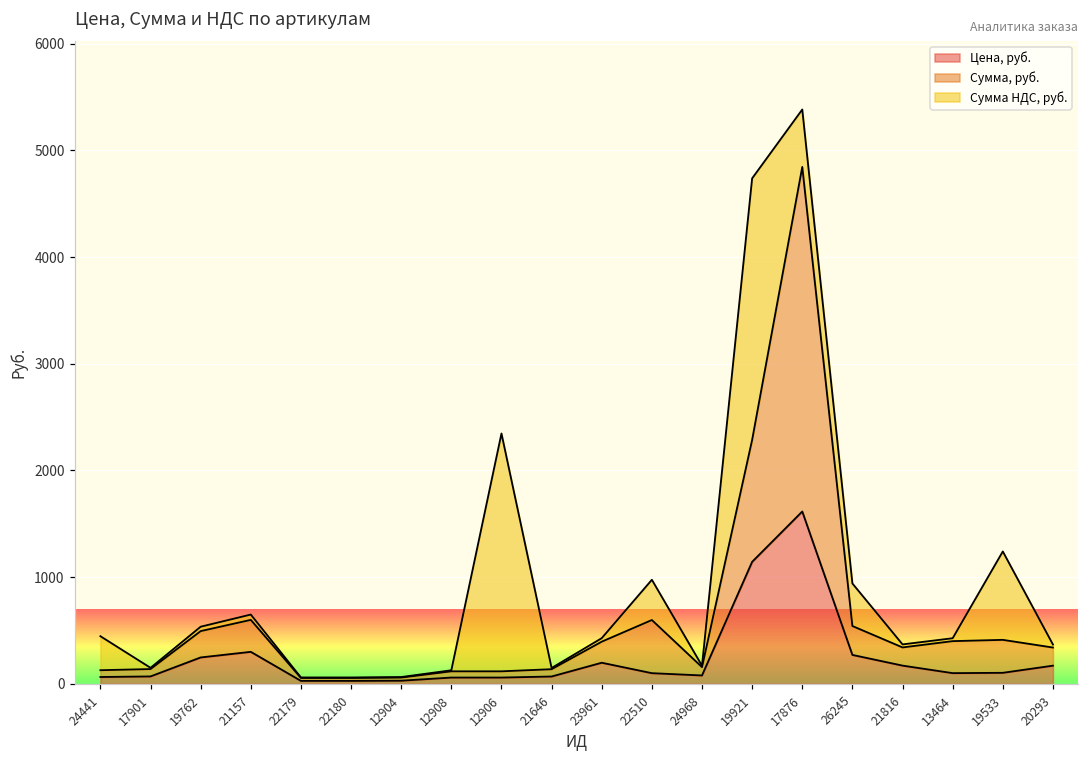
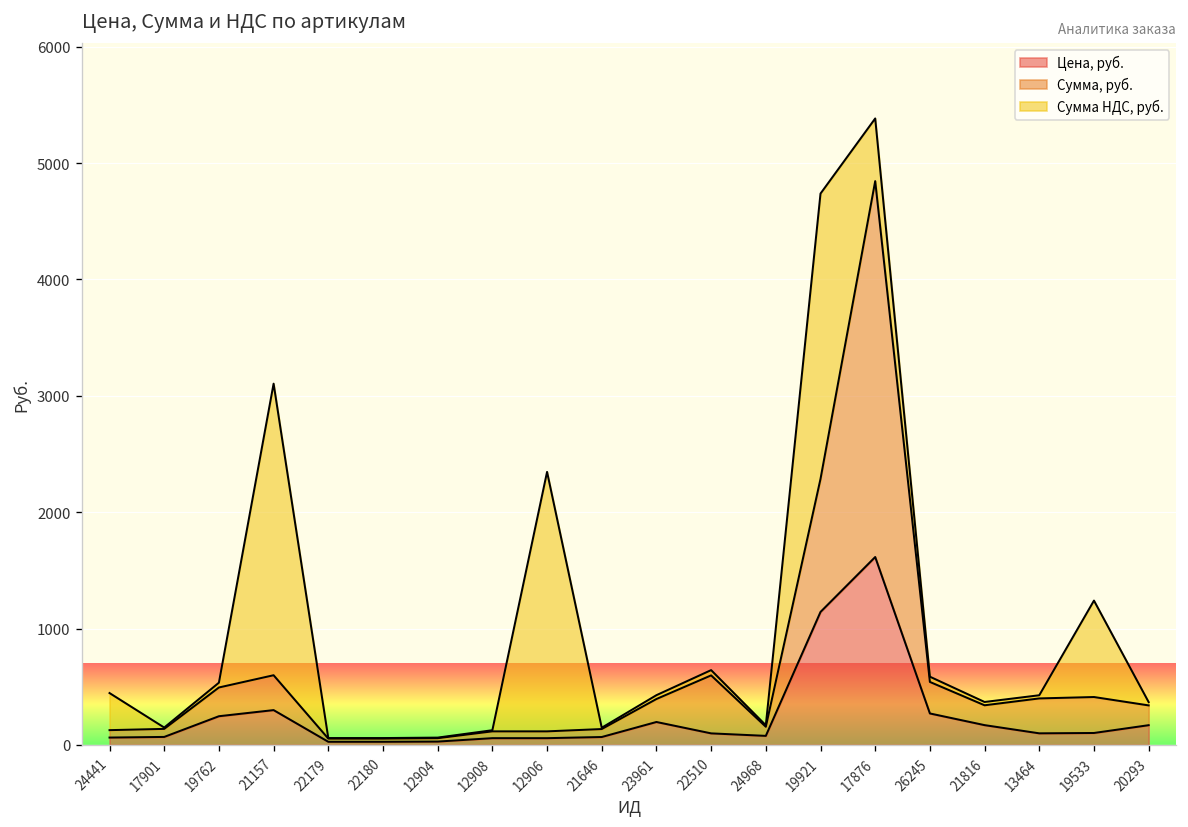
Сумма НДС, руб., 21157: 0 -> 2500
Сумма НДС, руб., 22510: 400 -> 0
Сумма НДС, руб., 26245: 400 -> 0
